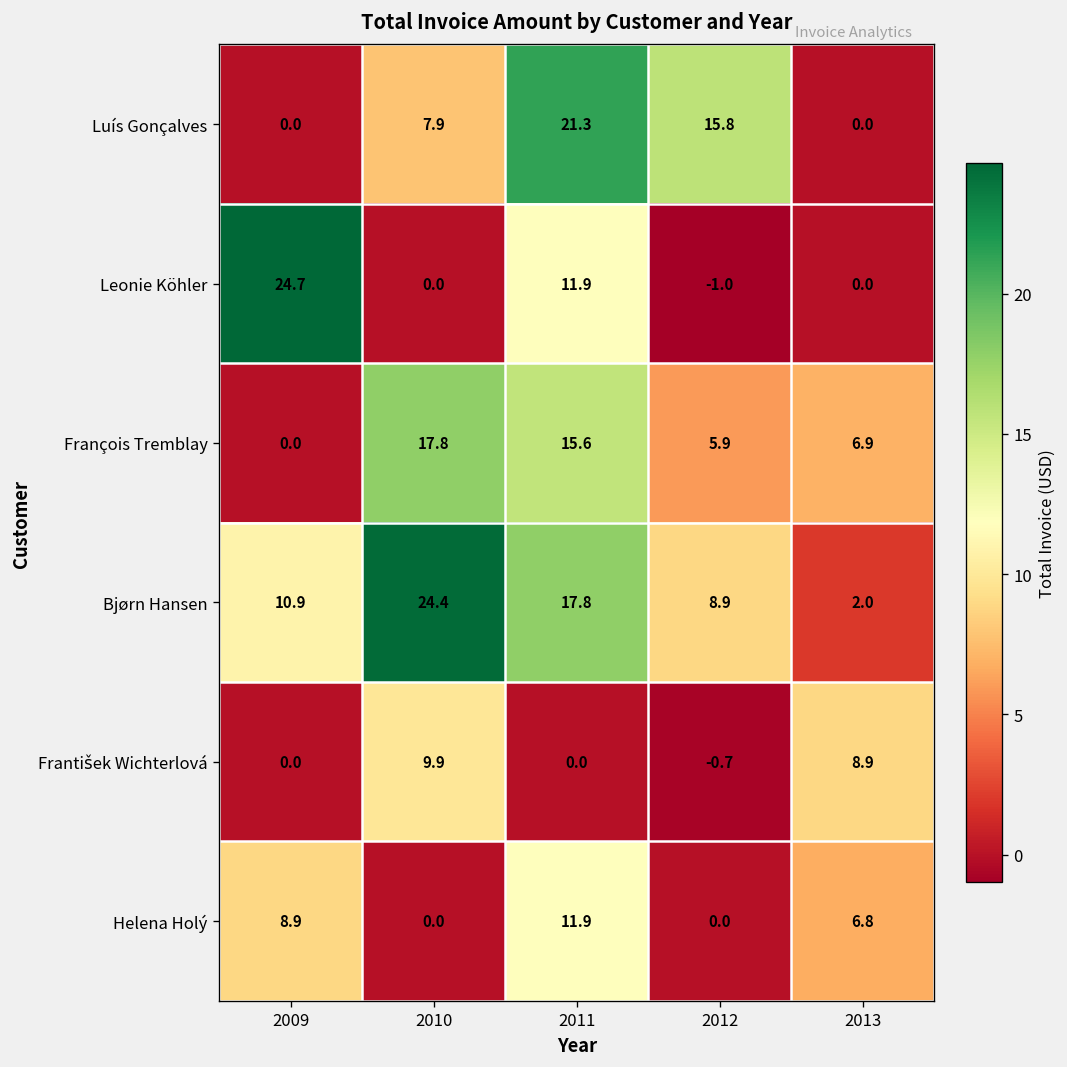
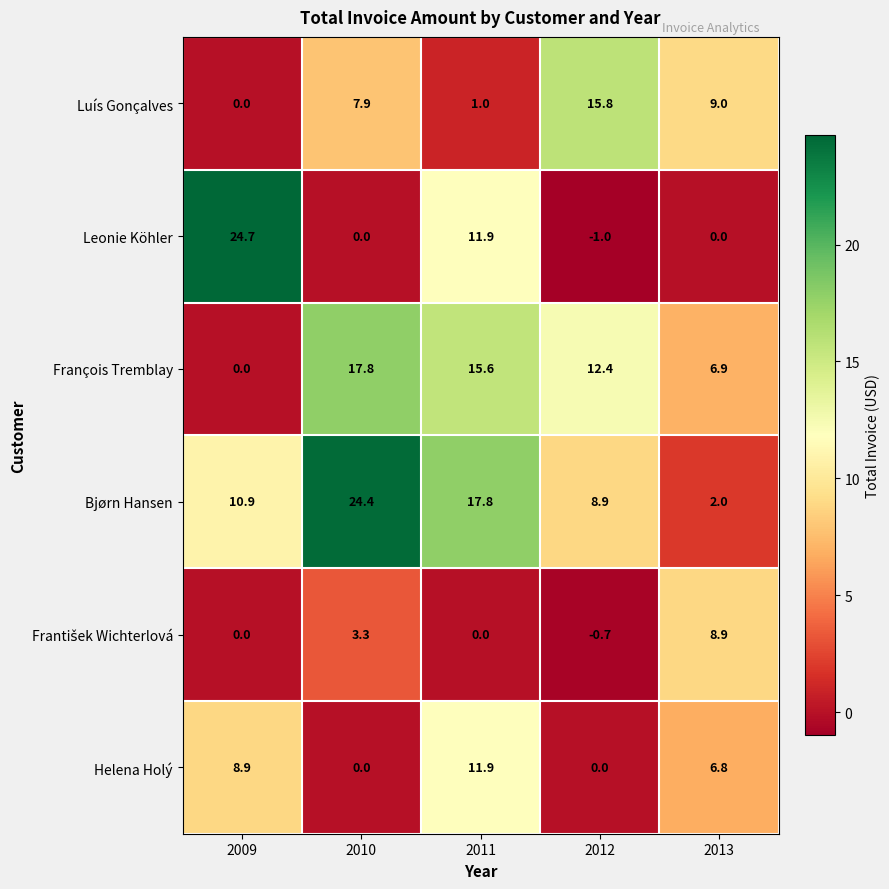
Luís Gonçalves, 2011: 21.3 -> 1.0
Luís Gonçalves, 2013: 0.0 -> 9.0
François Tremblay, 2012: 5.9 -> 12.4
František Wichterlová, 2010: 9.9 -> 3.3
